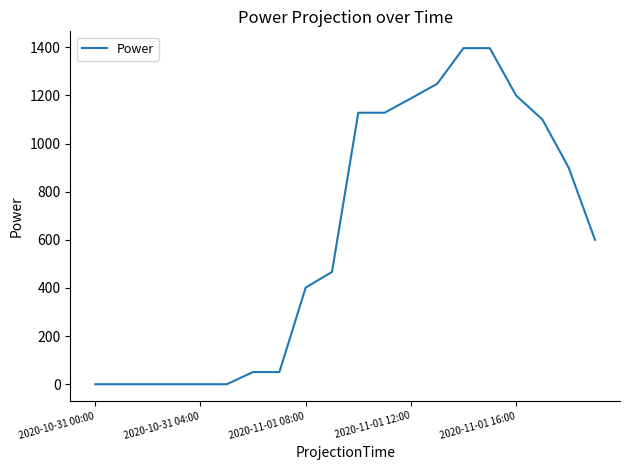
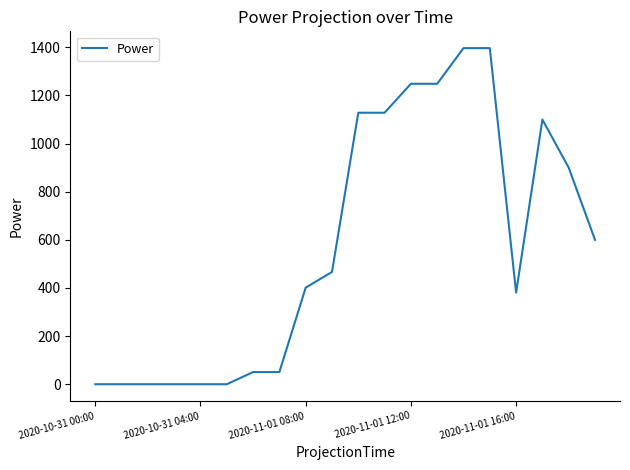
2020-11-01 12:00: 1190 -> 1250
2020-11-01 16:00: 1200 -> 380
